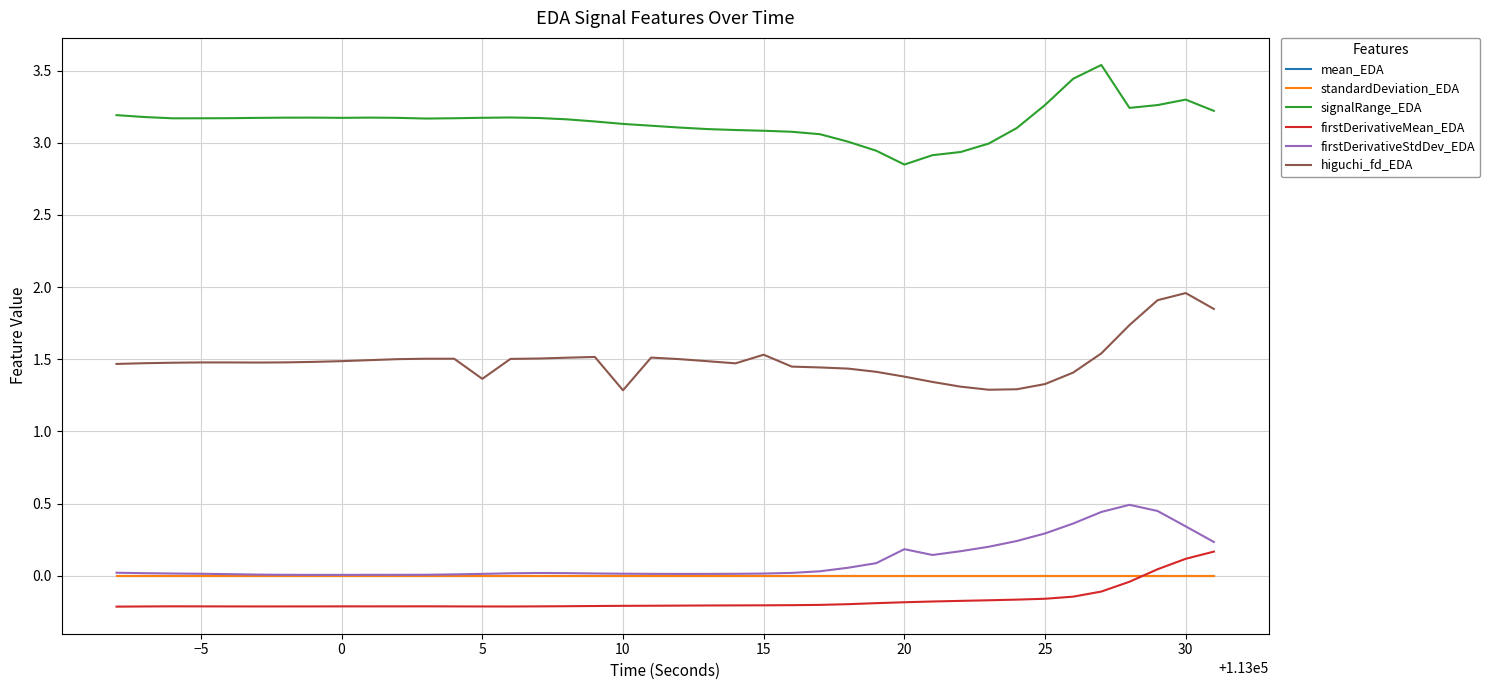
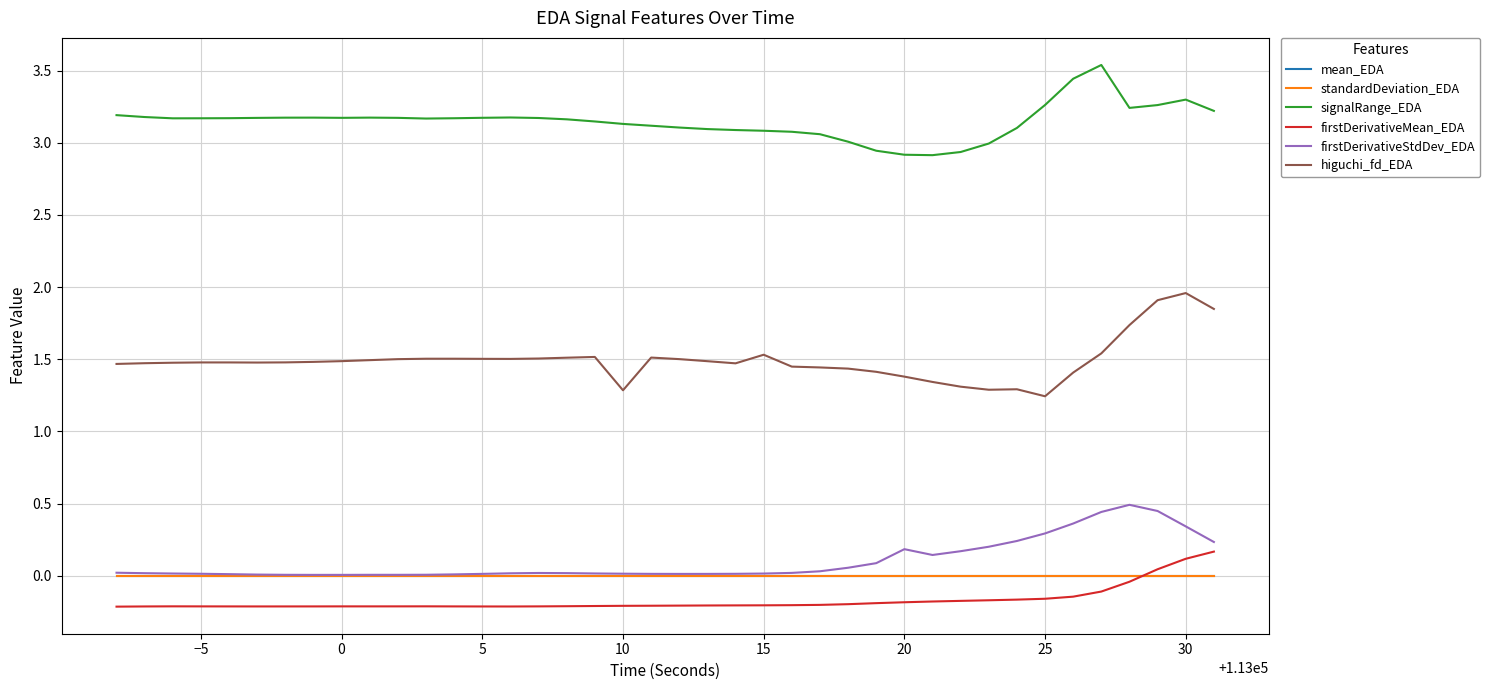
higuchi_fd_EDA, 5: 1.36 -> 1.50
signalRange_EDA, 20: 2.85 -> 2.92
higuchi_fd_EDA, 25: 1.33 -> 1.24
